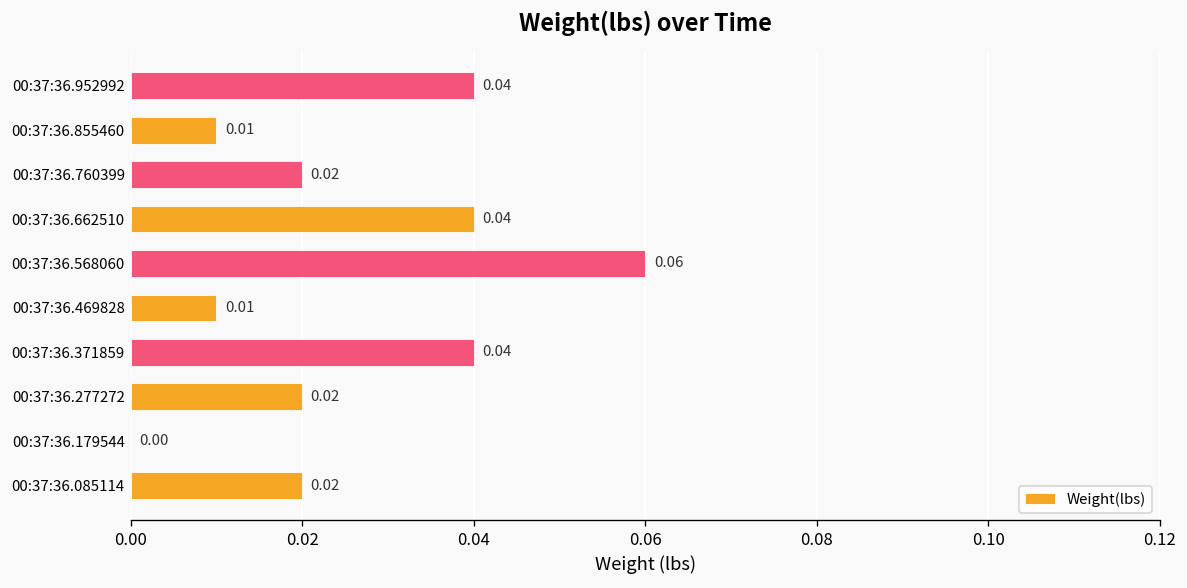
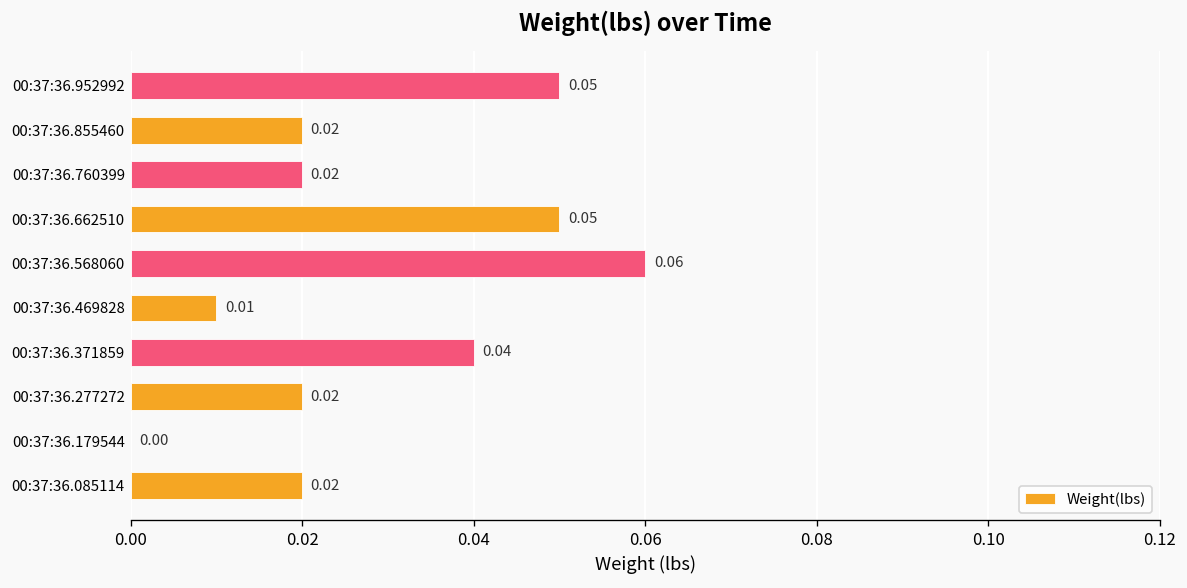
00:37:36.952992: 0.04 -> 0.05
00:37:36.855460: 0.01 -> 0.02
00:37:36.662510: 0.04 -> 0.05
